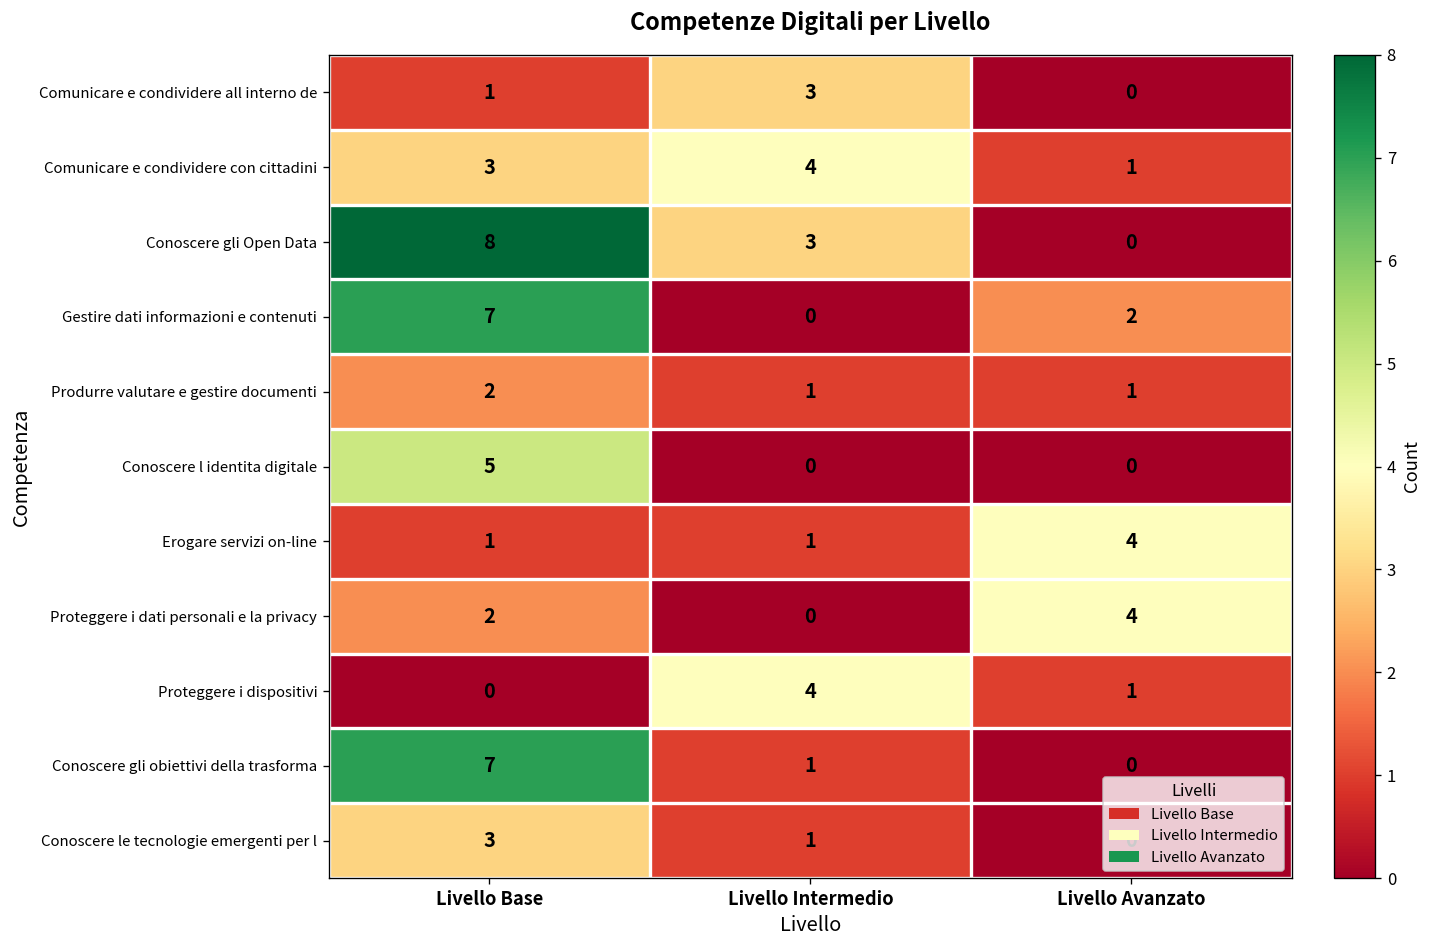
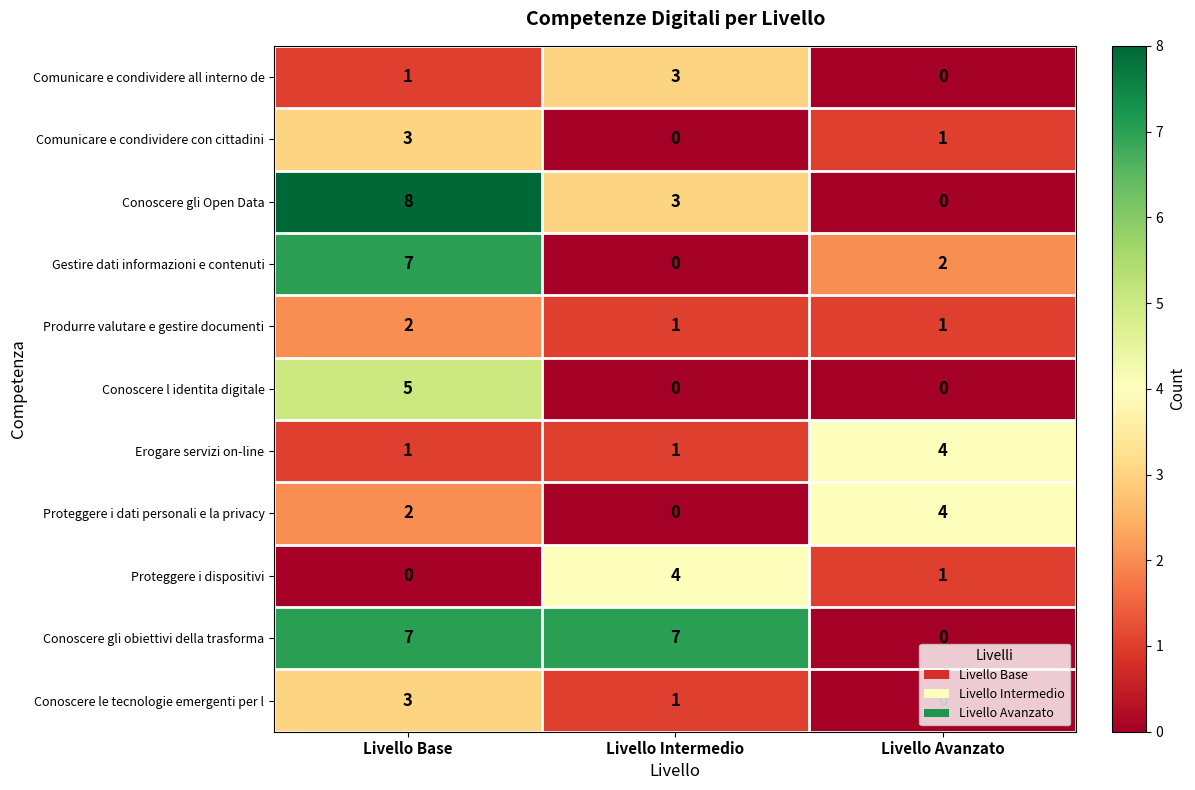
Comunicare e condividere con cittadini, Livello Intermedio: 4 -> 0
Conoscere gli obiettivi della trasforma, Livello Intermedio: 1 -> 7
